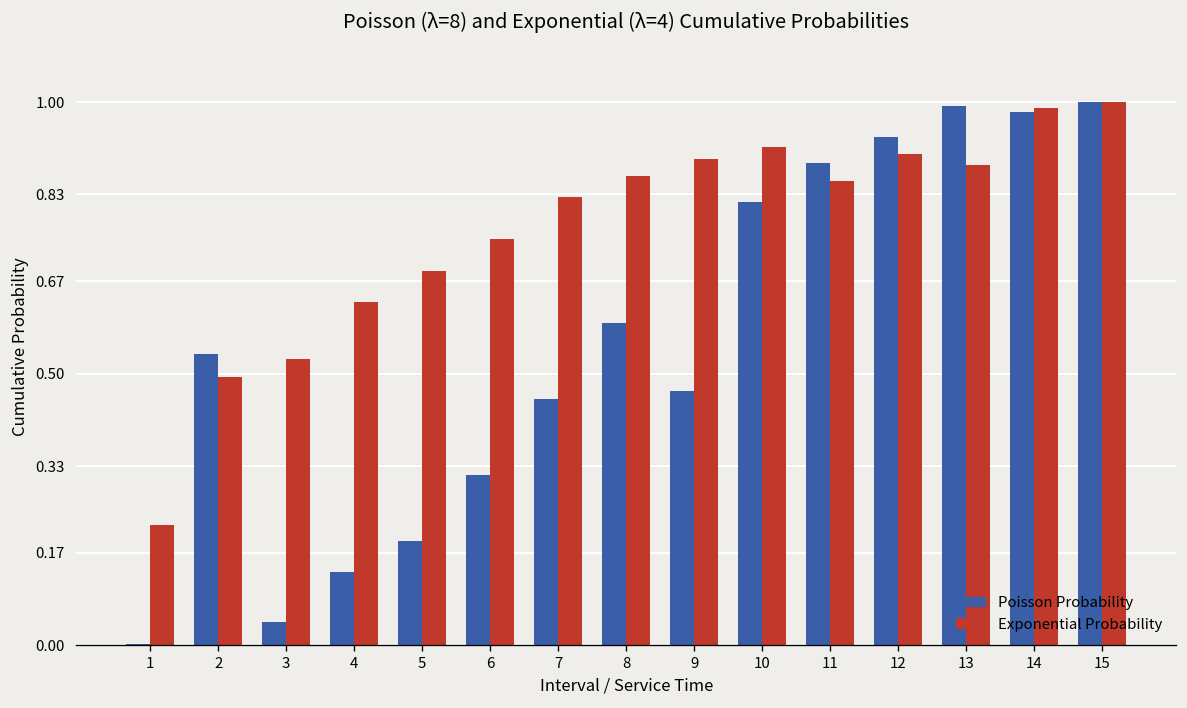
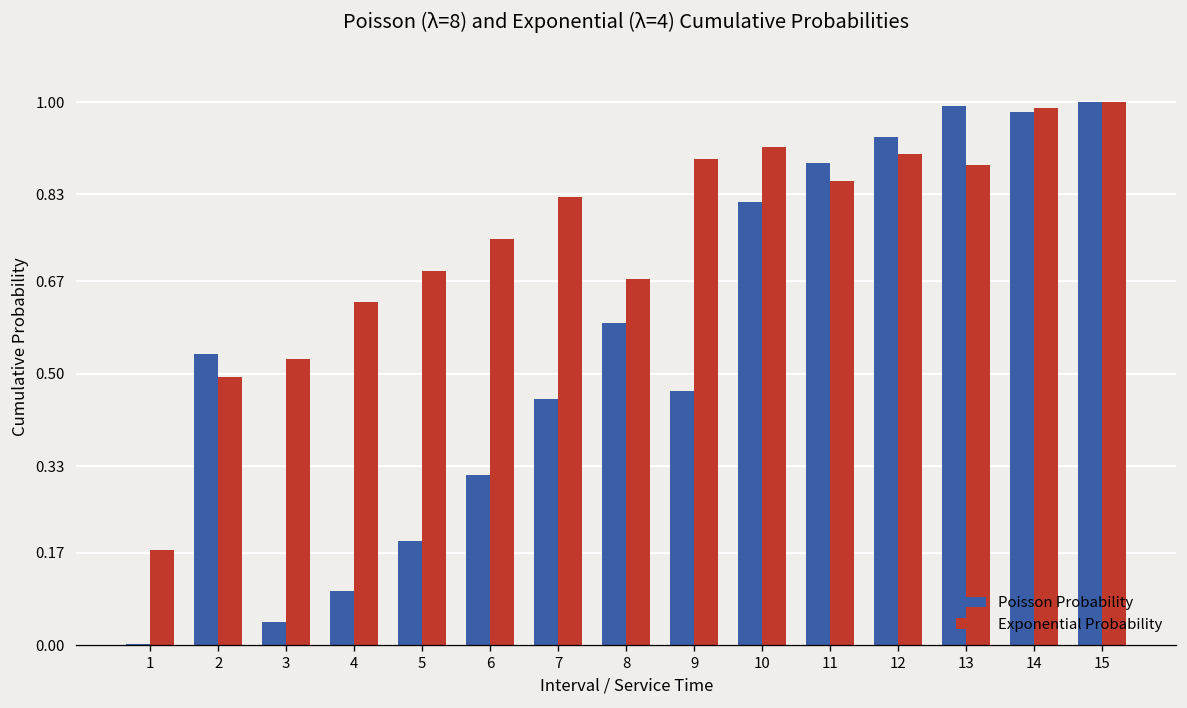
Exponential Probability, 1: 0.22 -> 0.18
Poisson Probability, 4: 0.13 -> 0.10
Exponential Probability, 8: 0.86 -> 0.67
